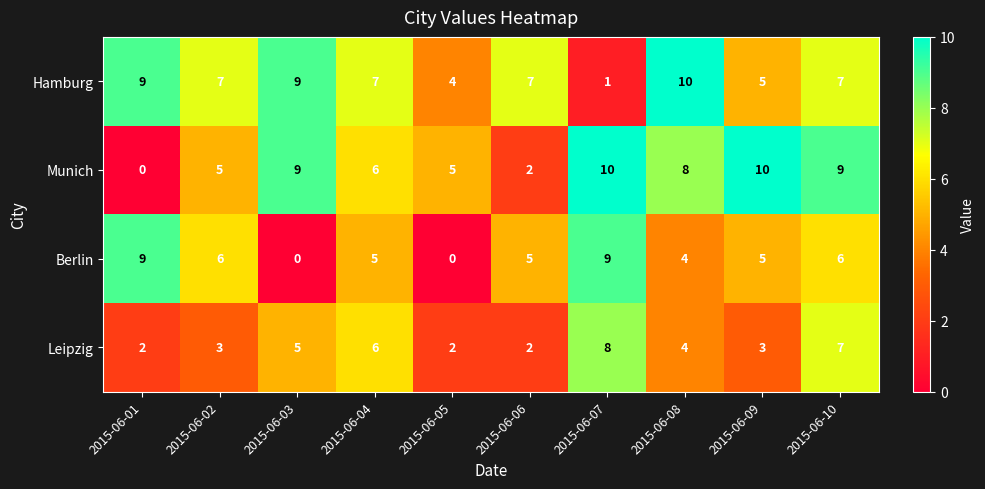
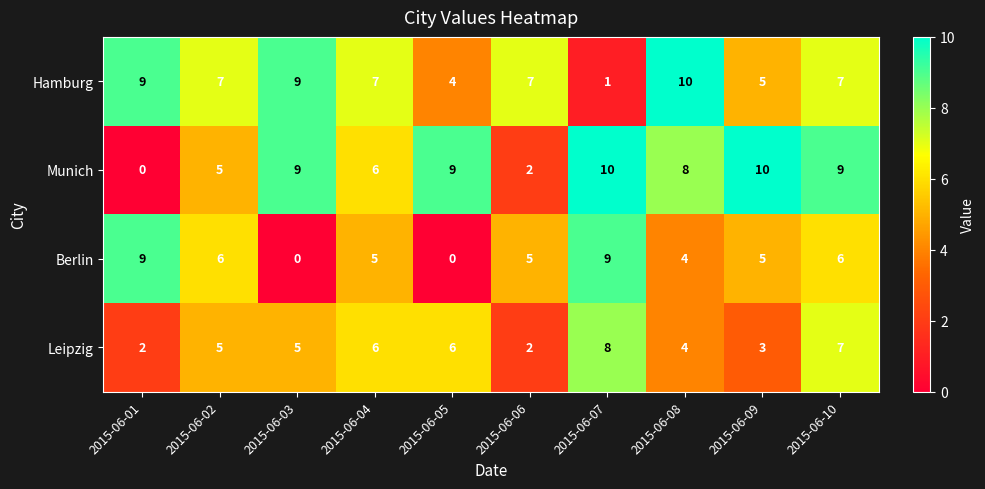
Munich, 2015-06-05: 5 -> 9
Leipzig, 2015-06-02: 3 -> 5
Leipzig, 2015-06-05: 2 -> 6
